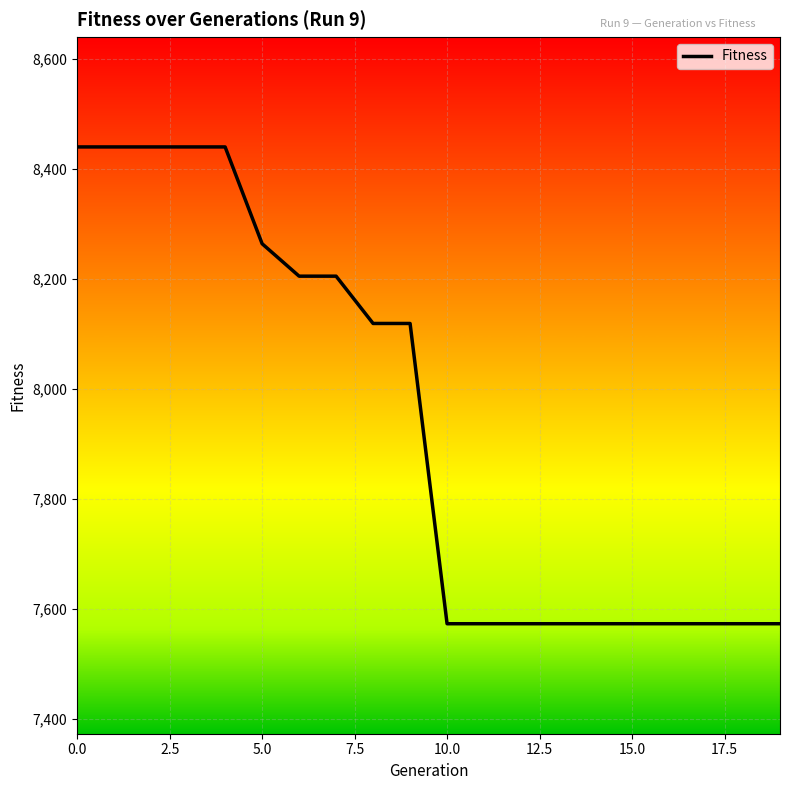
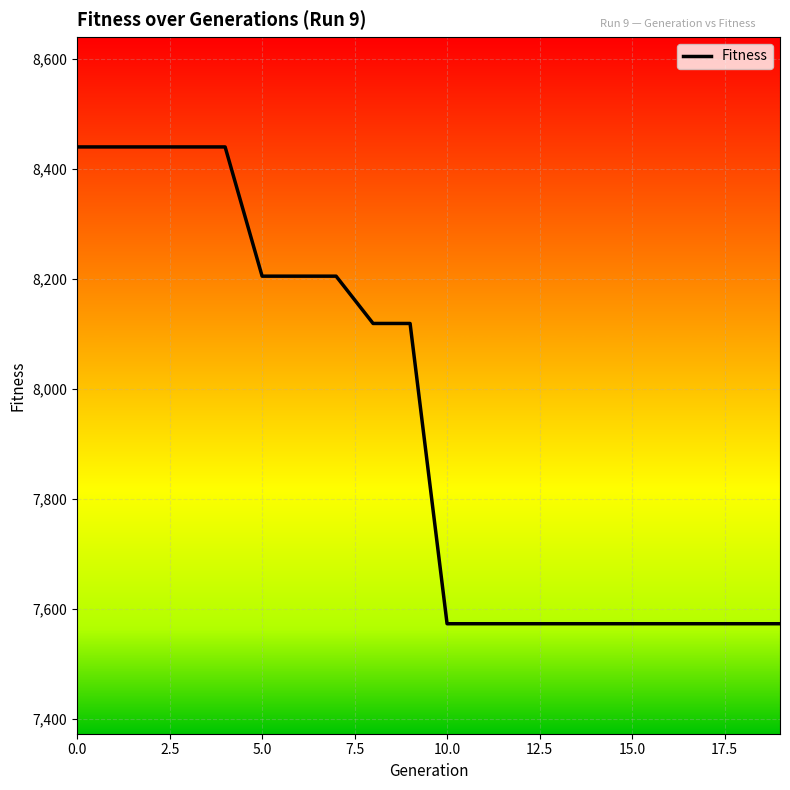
5.0: 8,260 -> 8,210
